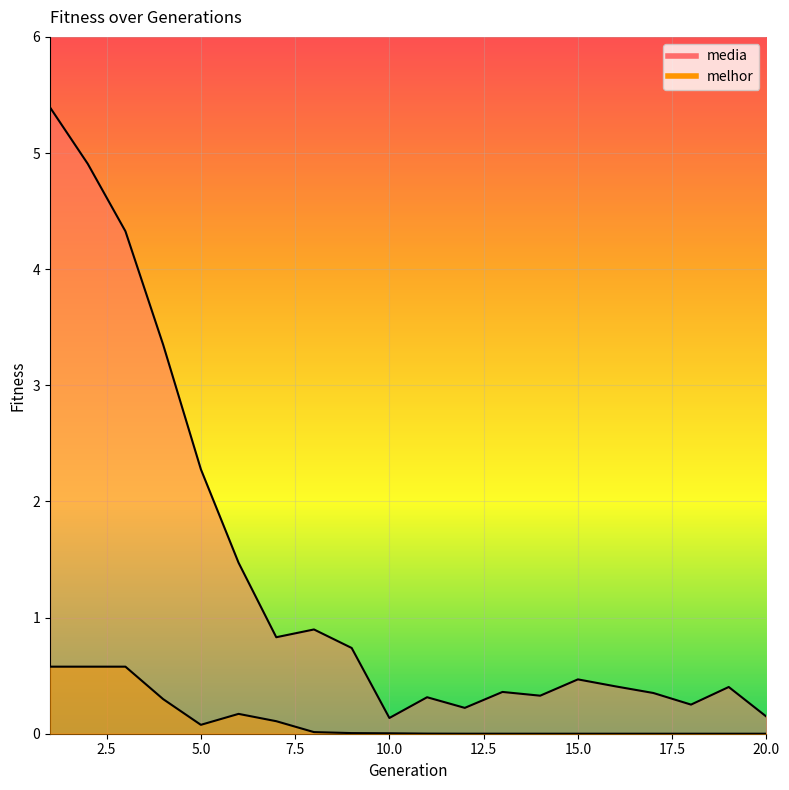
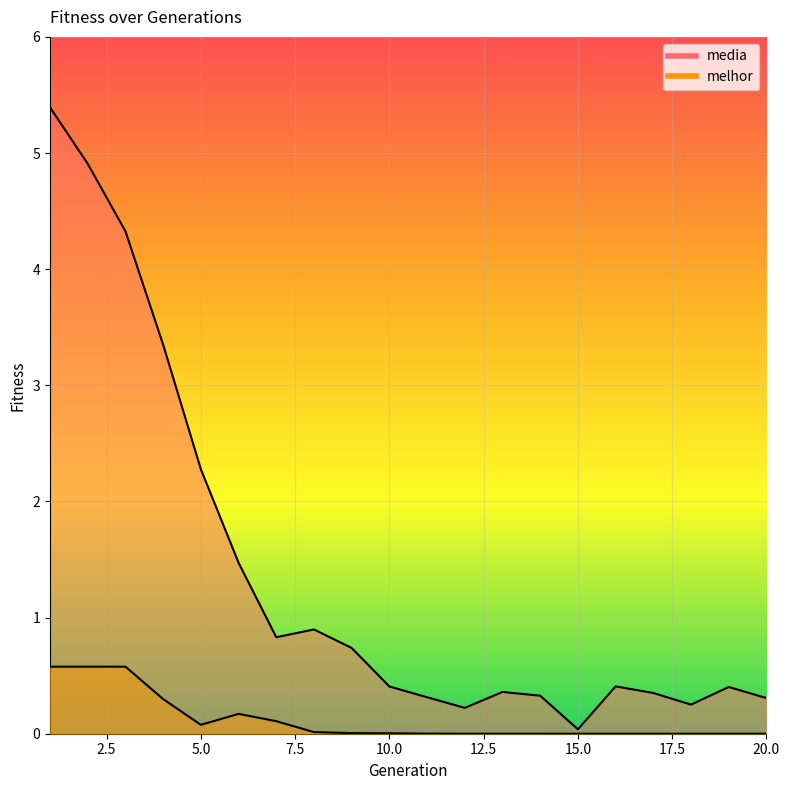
media, 10.0: 0.14 -> 0.41
media, 15.0: 0.47 -> 0.04
media, 20.0: 0.15 -> 0.31
